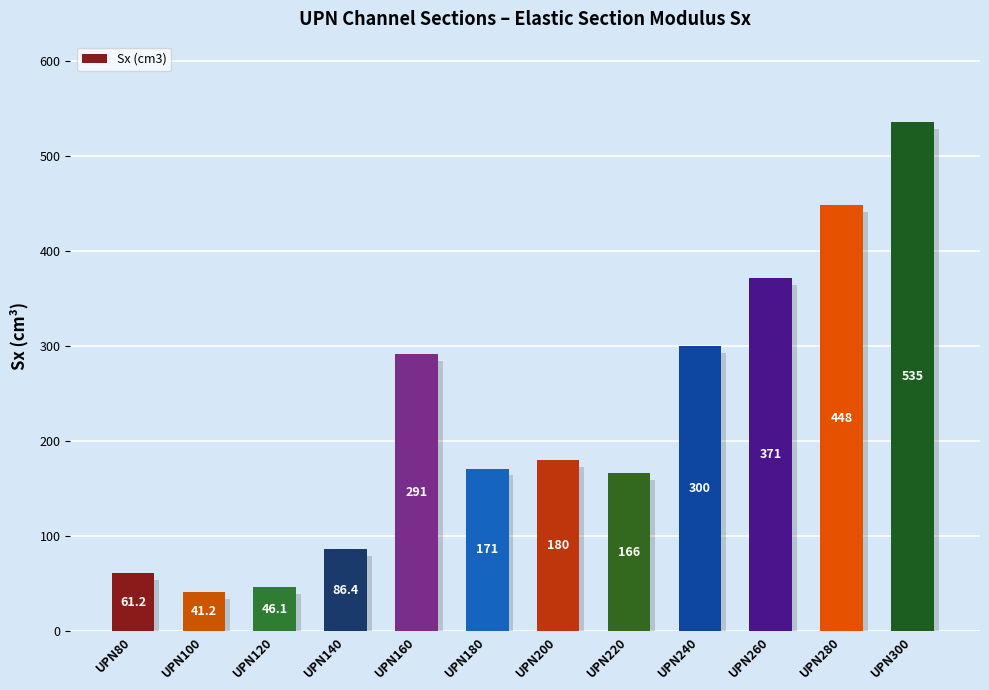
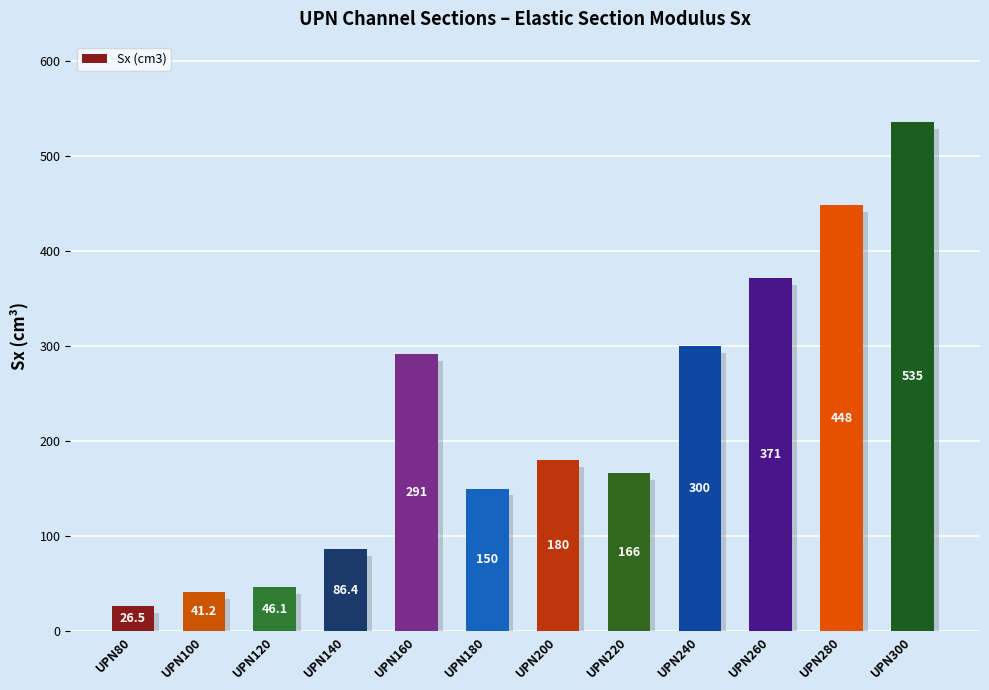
UPN80: 61.2 -> 26.5
UPN180: 171 -> 150
